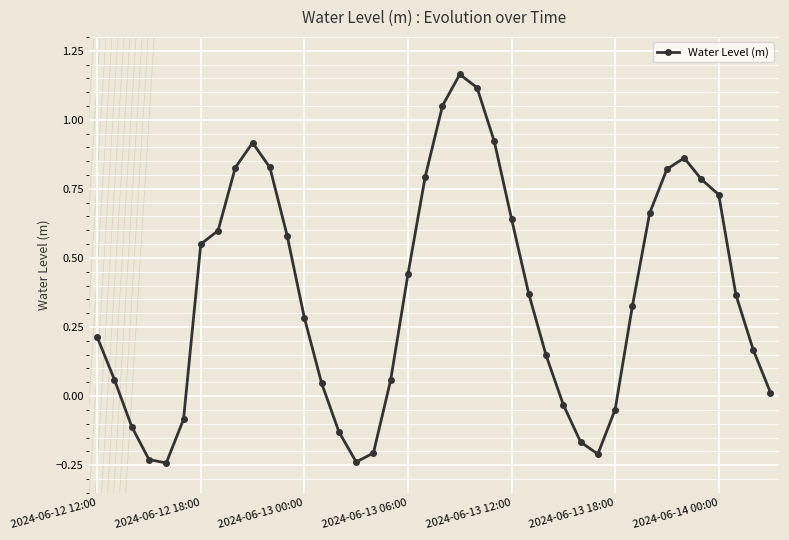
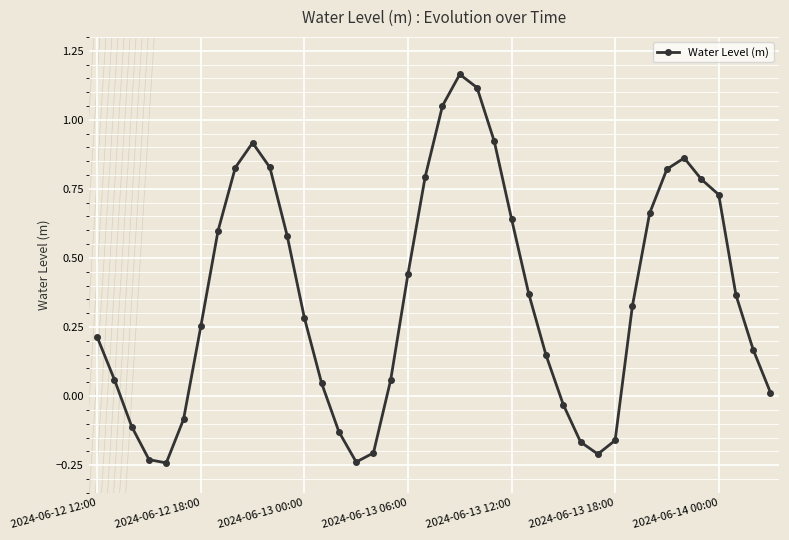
2024-06-12 18:00: 0.55 -> 0.25
2024-06-13 18:00: -0.05 -> -0.16
